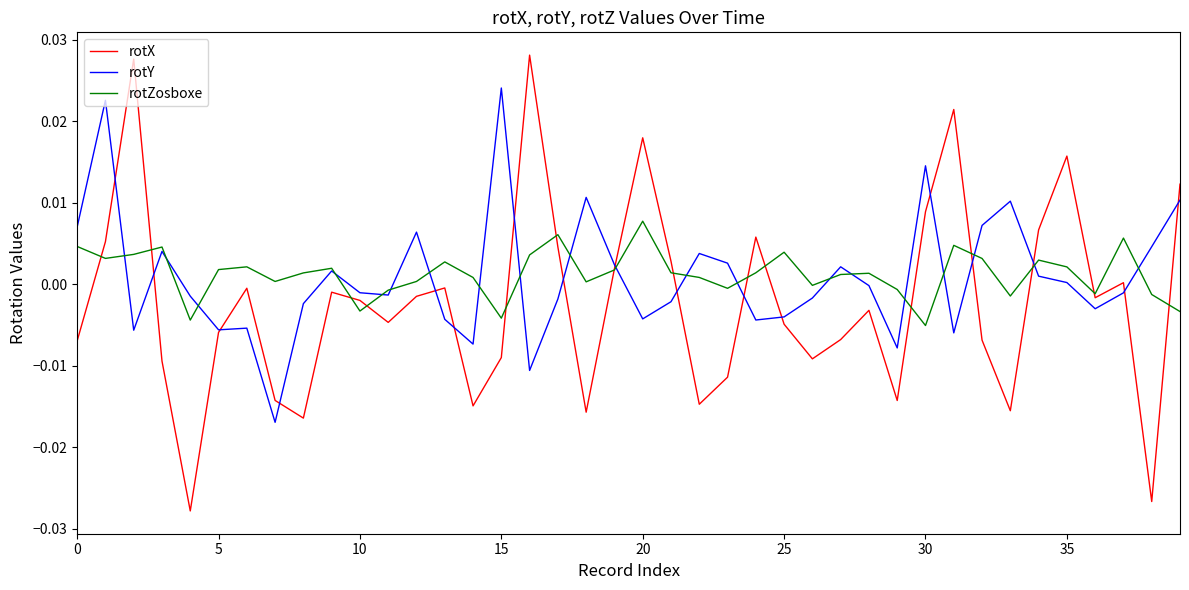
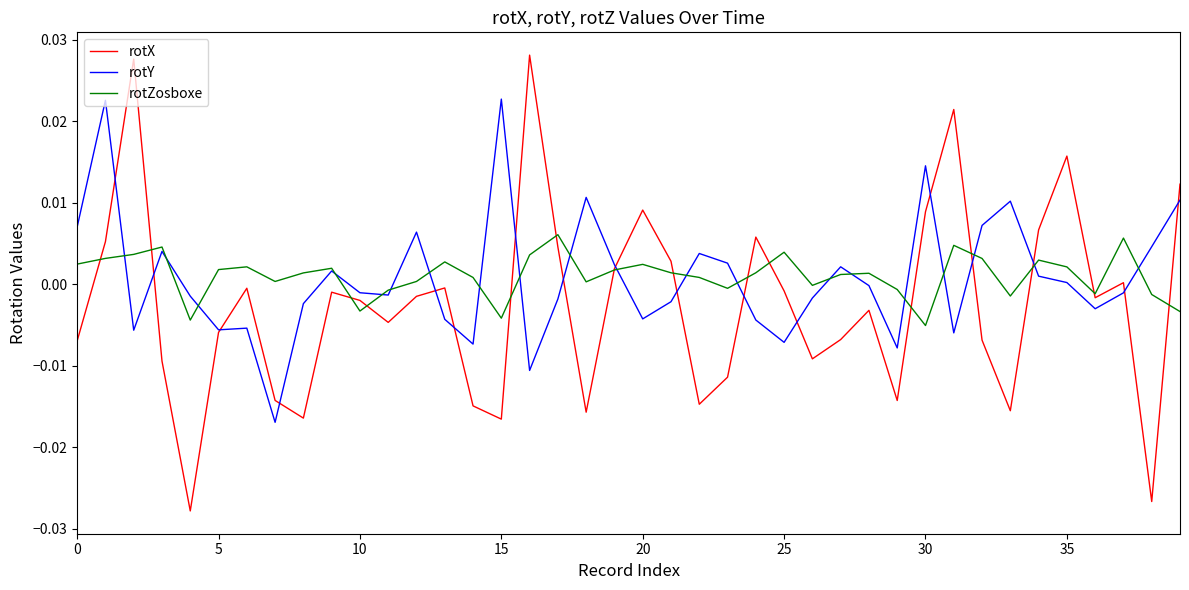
rotZosboxe, 0: 0.005 -> 0.002
rotX, 15: -0.009 -> -0.017
rotY, 15: 0.024 -> 0.023
rotX, 20: 0.018 -> 0.009
rotZosboxe, 20: 0.008 -> 0.002
rotX, 25: -0.005 -> -0.001
rotY, 25: -0.004 -> -0.007
